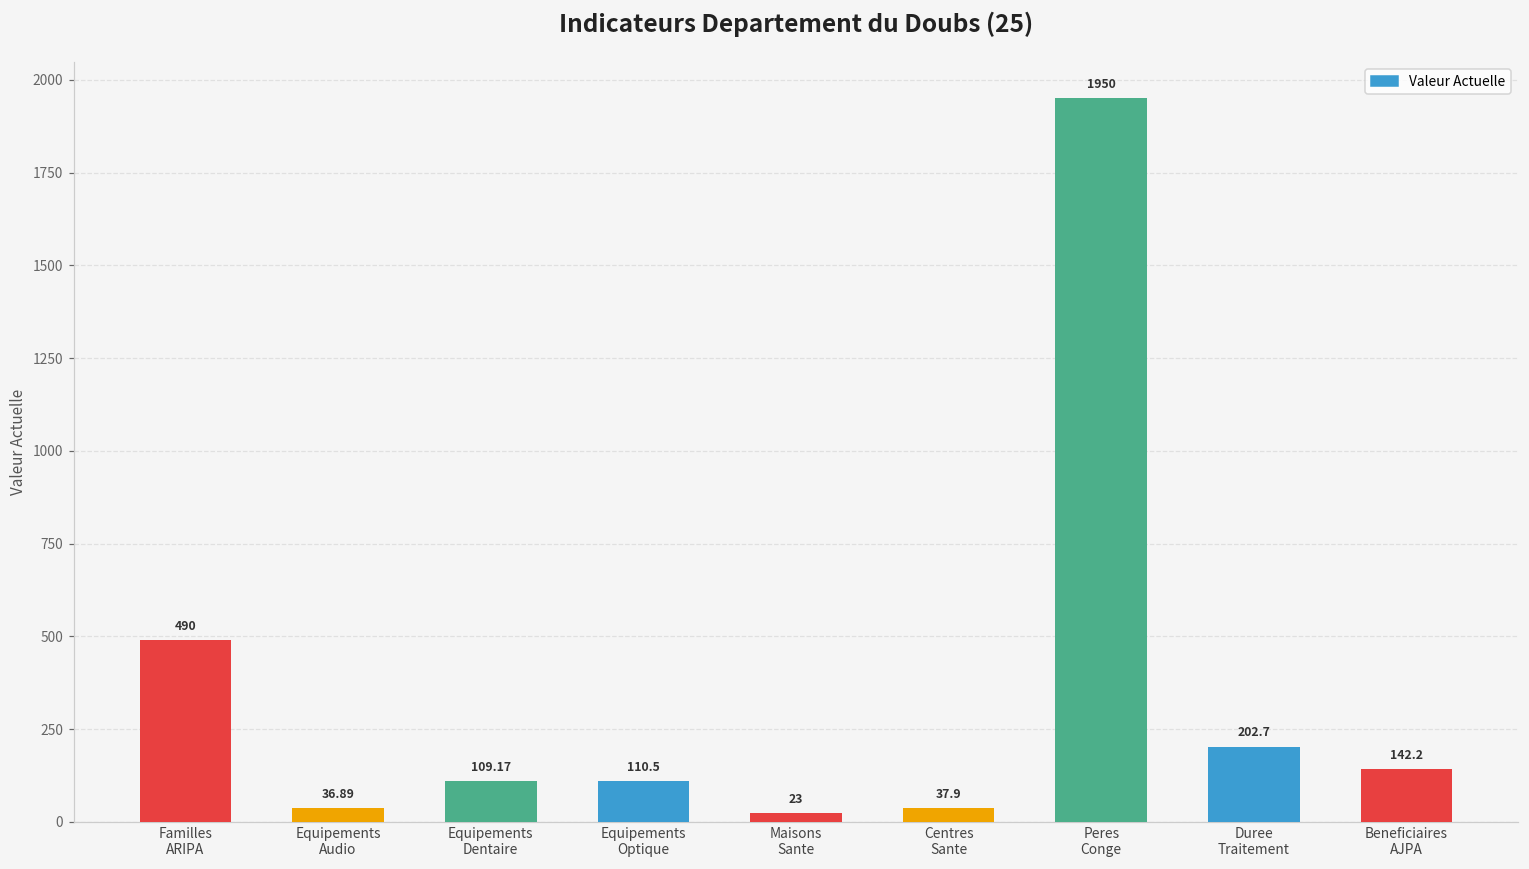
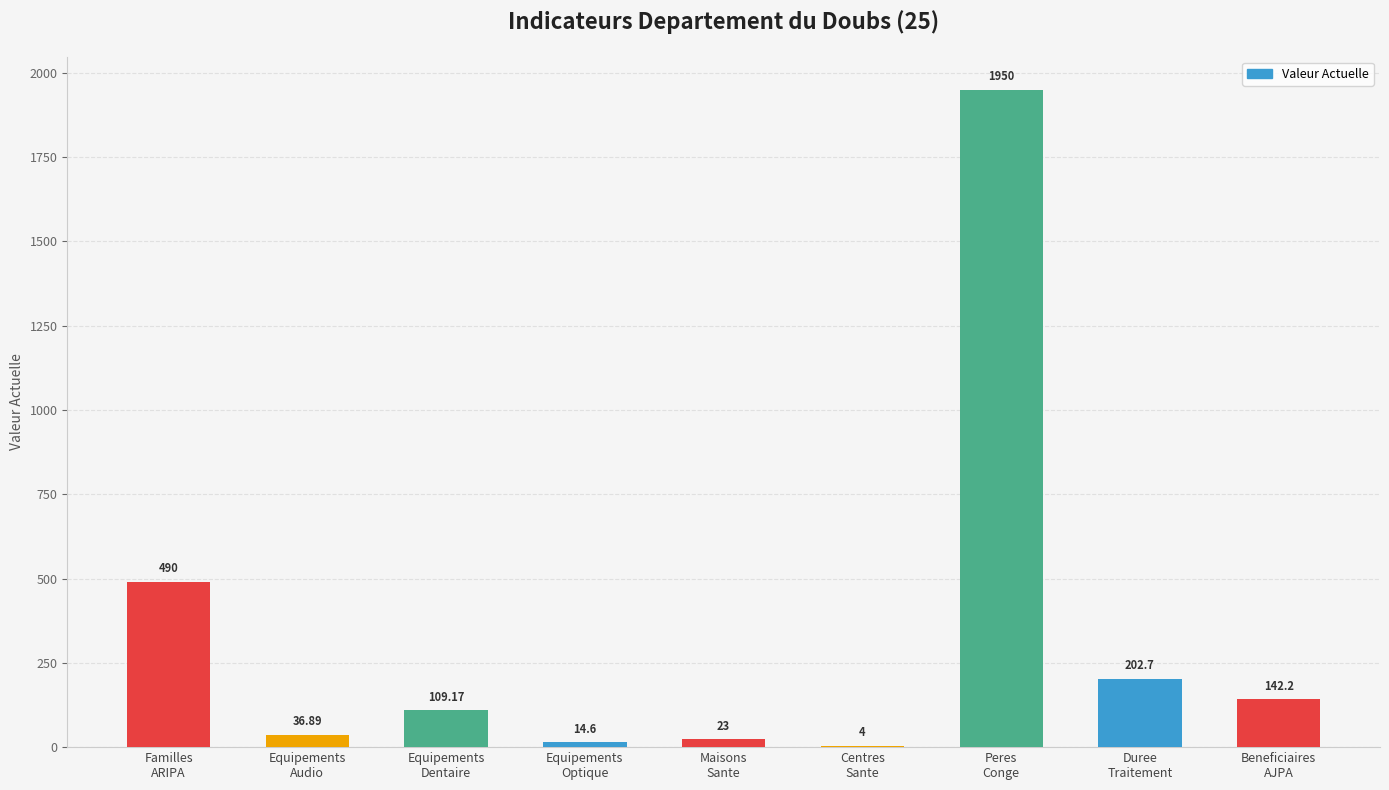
Equipements Optique: 110.5 -> 14.6
Centres Sante: 37.9 -> 4
